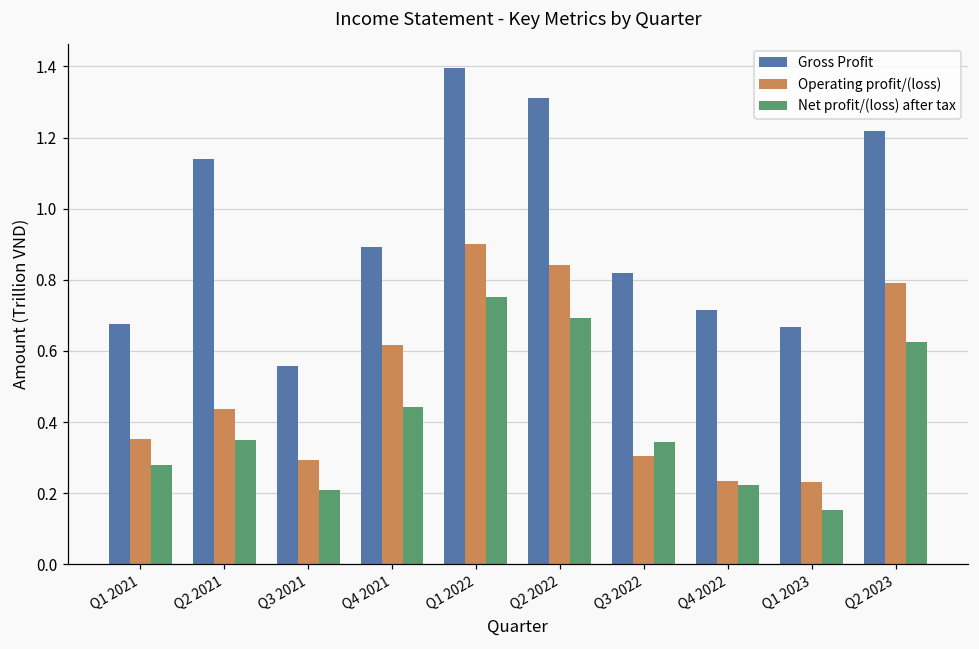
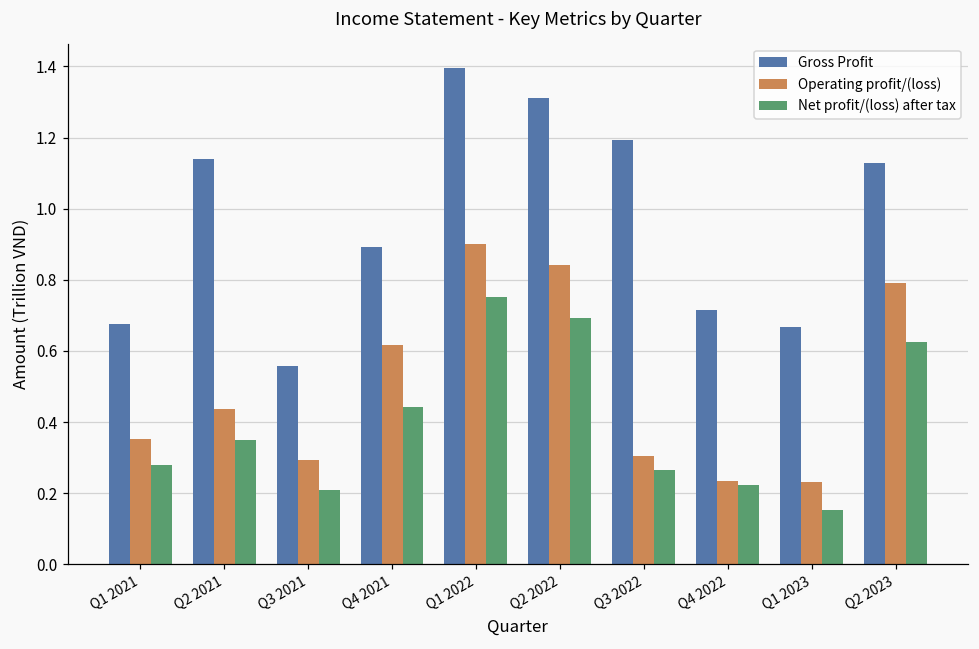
Gross Profit, Q3 2022: 0.82 -> 1.19
Net profit/(loss) after tax, Q3 2022: 0.34 -> 0.26
Gross Profit, Q2 2023: 1.22 -> 1.13
